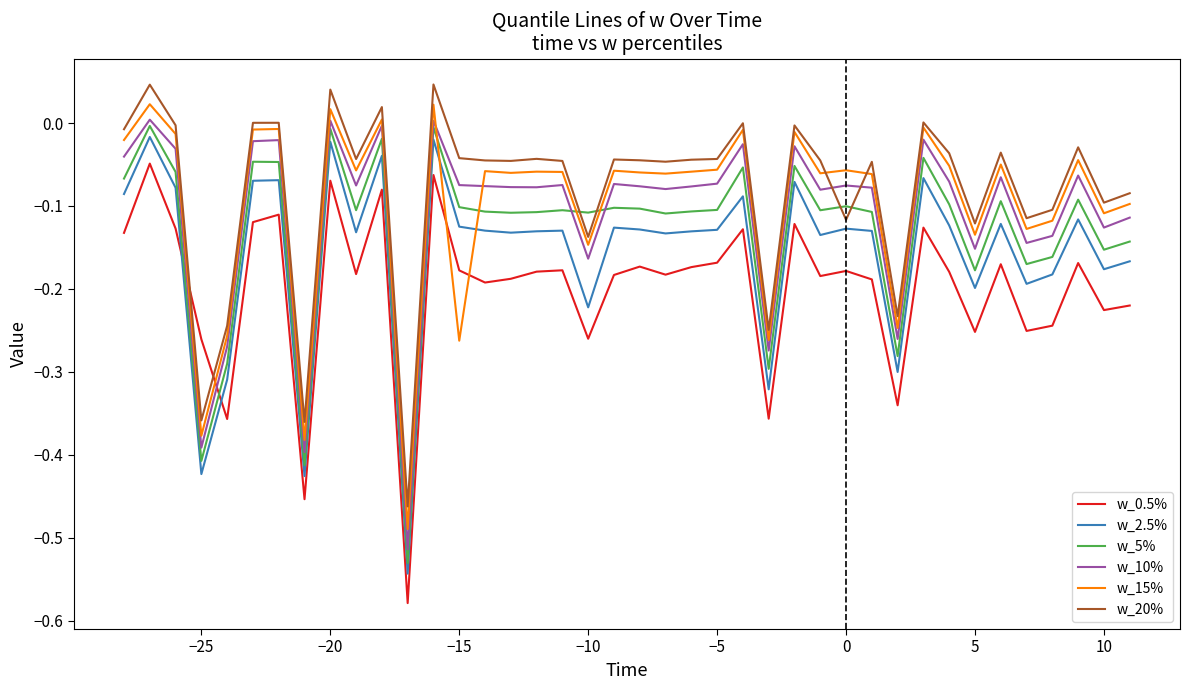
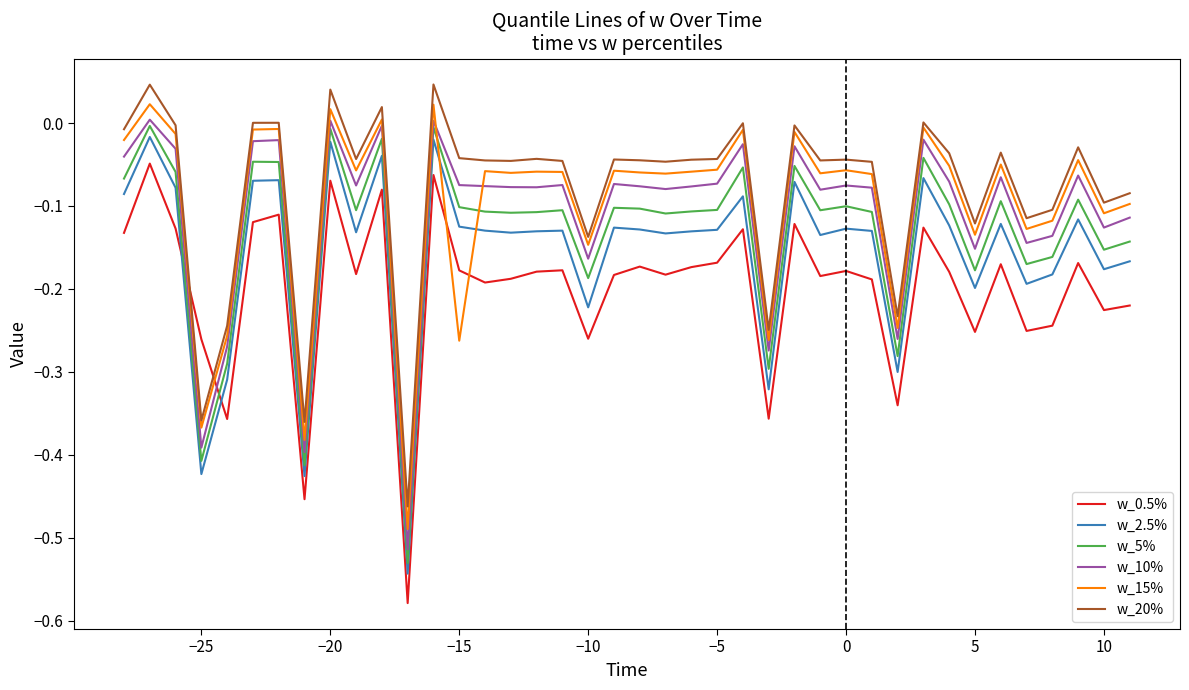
w_15%, −25: -0.38 -> -0.37
w_5%, −10: -0.11 -> -0.19
w_20%, 0: -0.12 -> -0.04
